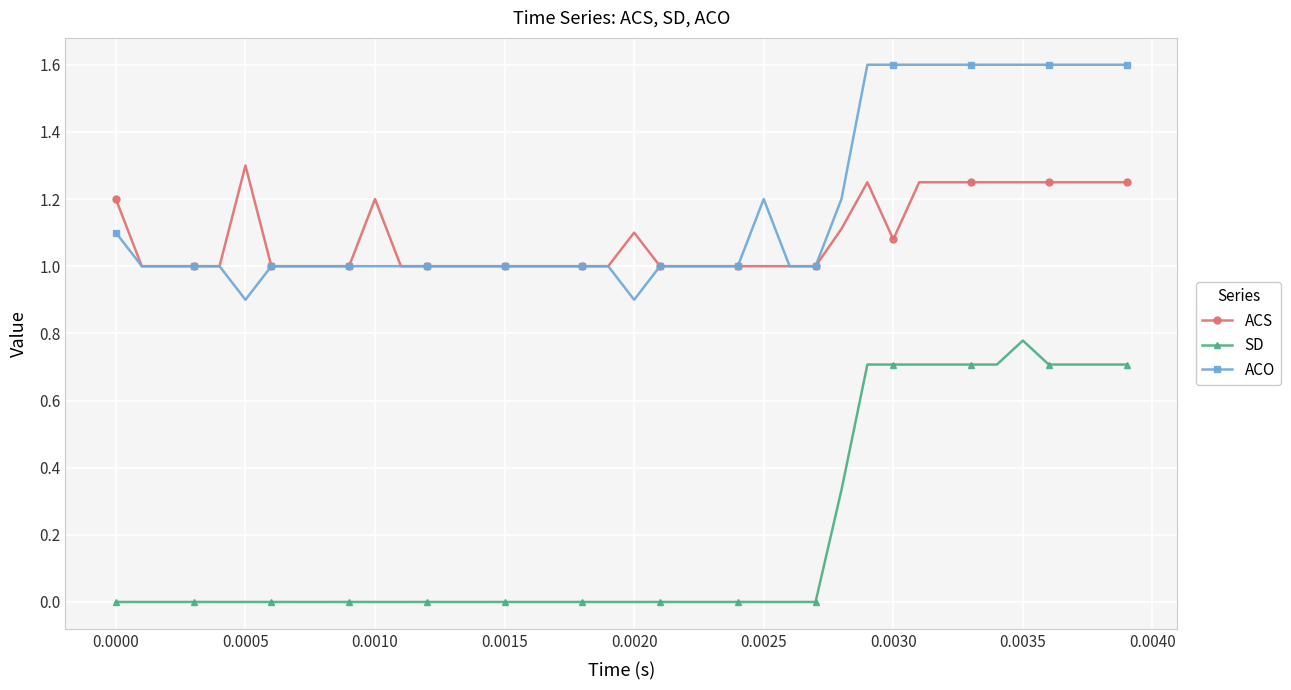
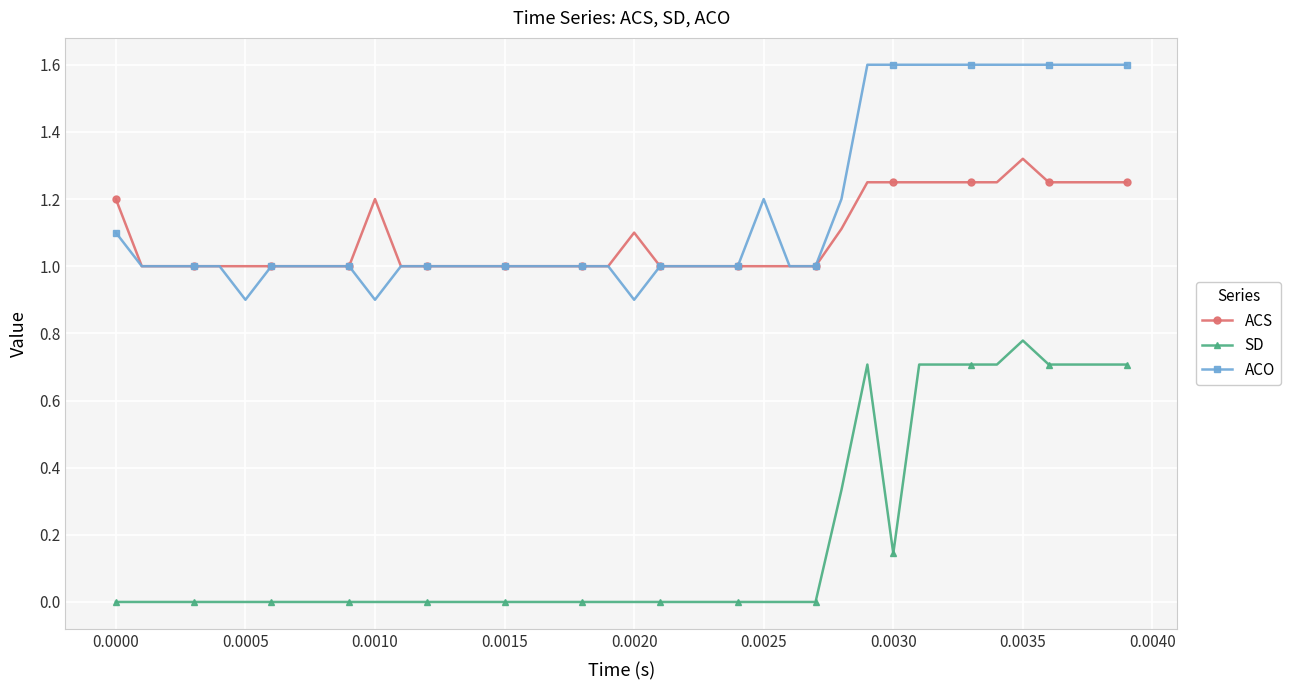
ACS, 0.0005: 1.3 -> 1.0
ACO, 0.0010: 1.0 -> 0.9
ACS, 0.0030: 1.08 -> 1.25
SD, 0.0030: 0.71 -> 0.14
ACS, 0.0035: 1.25 -> 1.32
